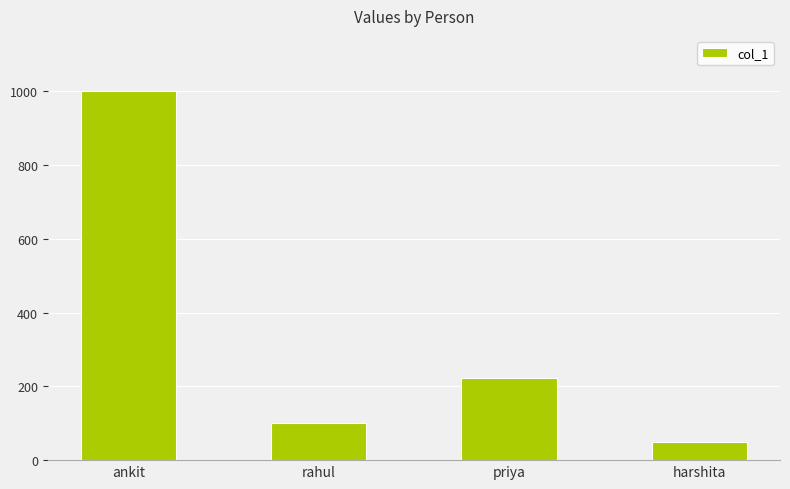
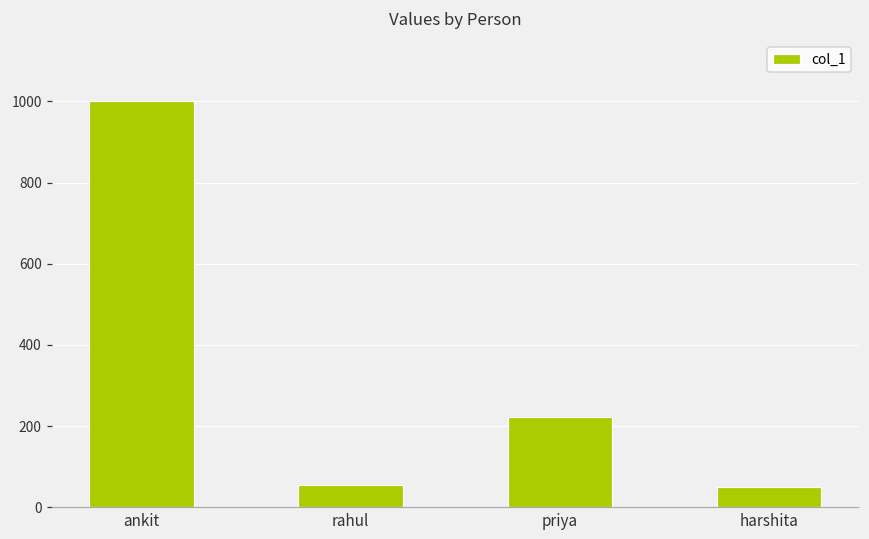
rahul: 100 -> 60
